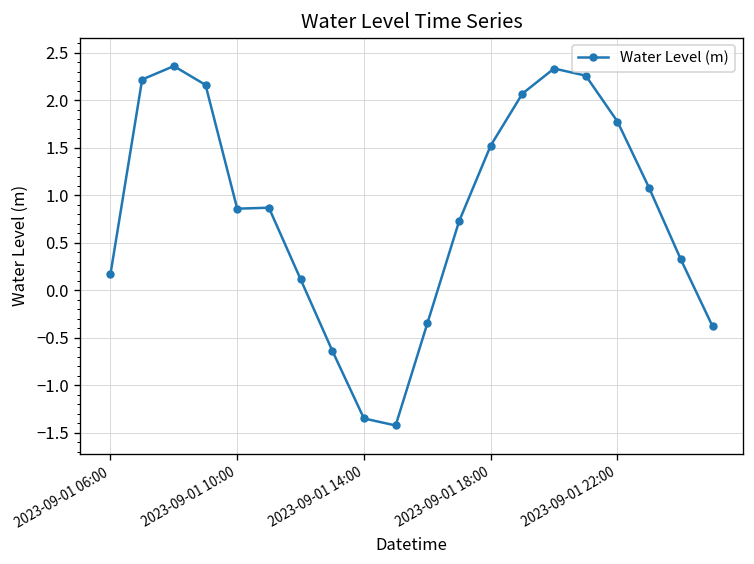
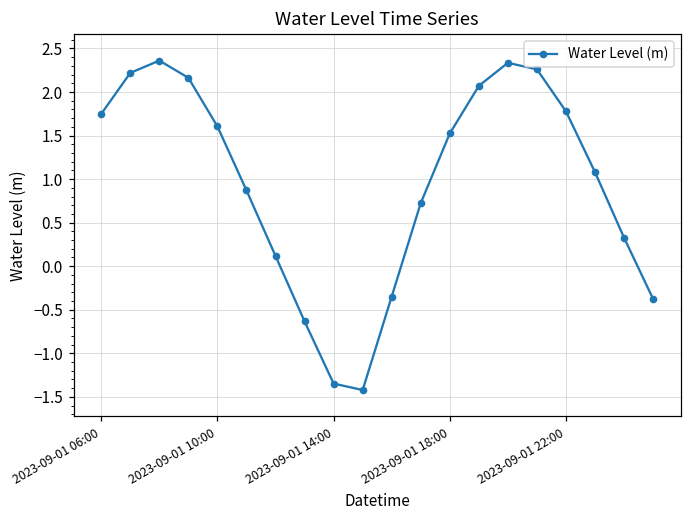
2023-09-01 06:00: 0.2 -> 1.7
2023-09-01 10:00: 0.9 -> 1.6
